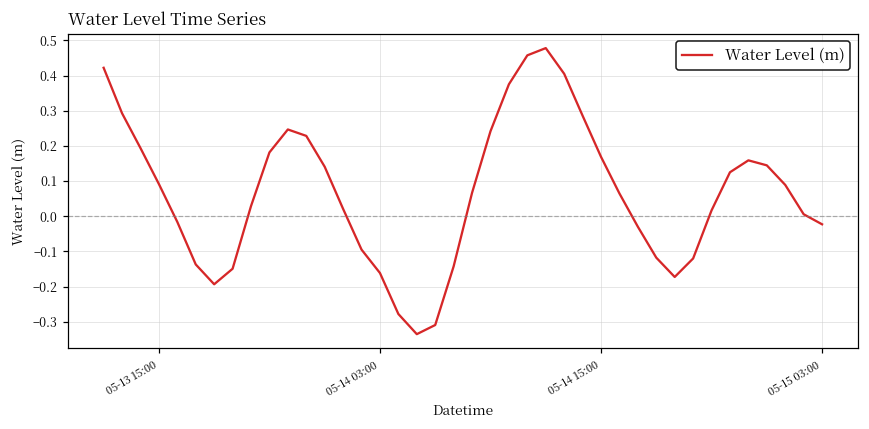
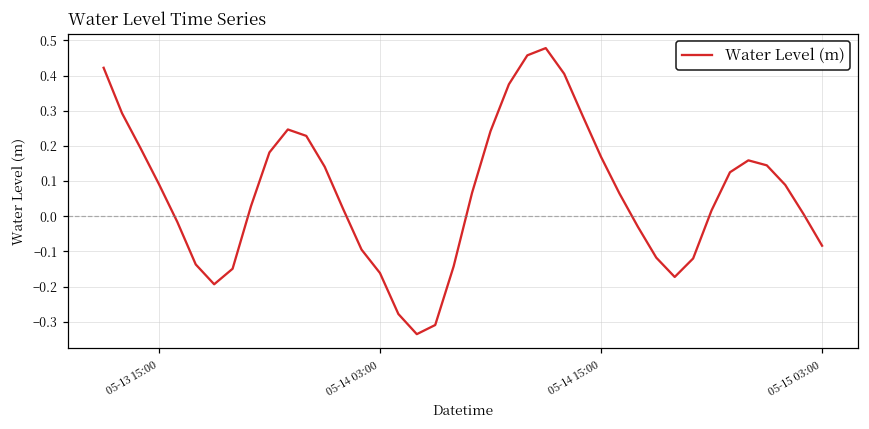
05-15 03:00: -0.02 -> -0.08
